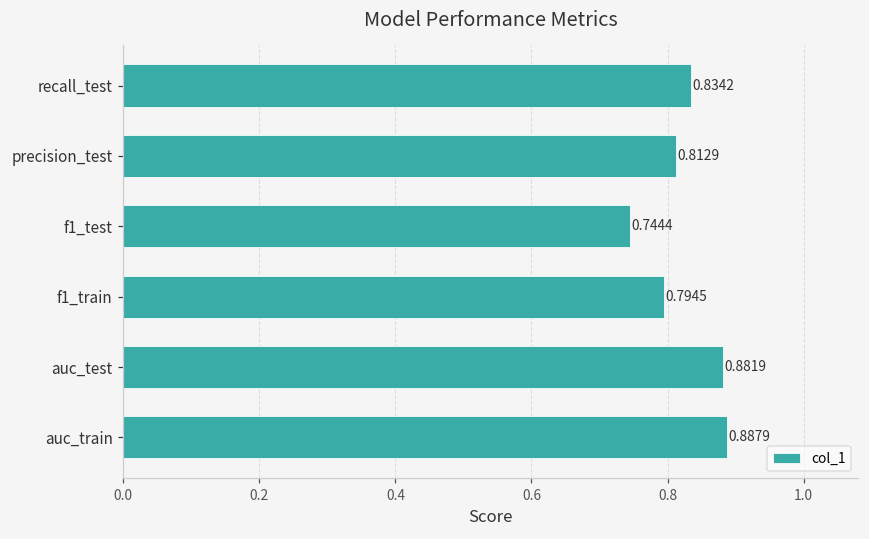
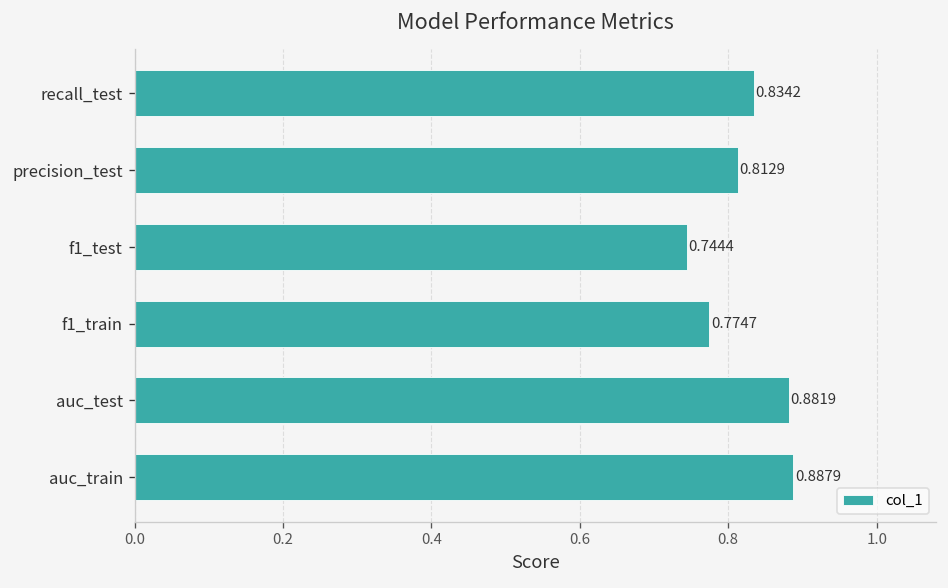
f1_train: 0.7945 -> 0.7747
